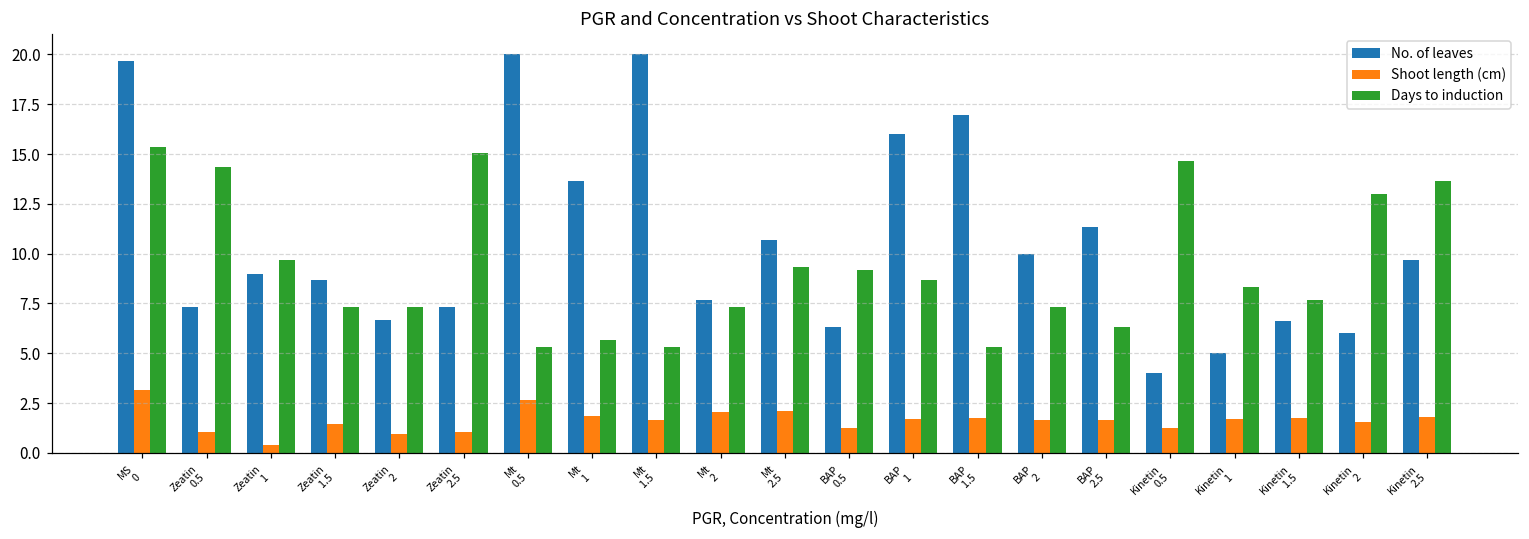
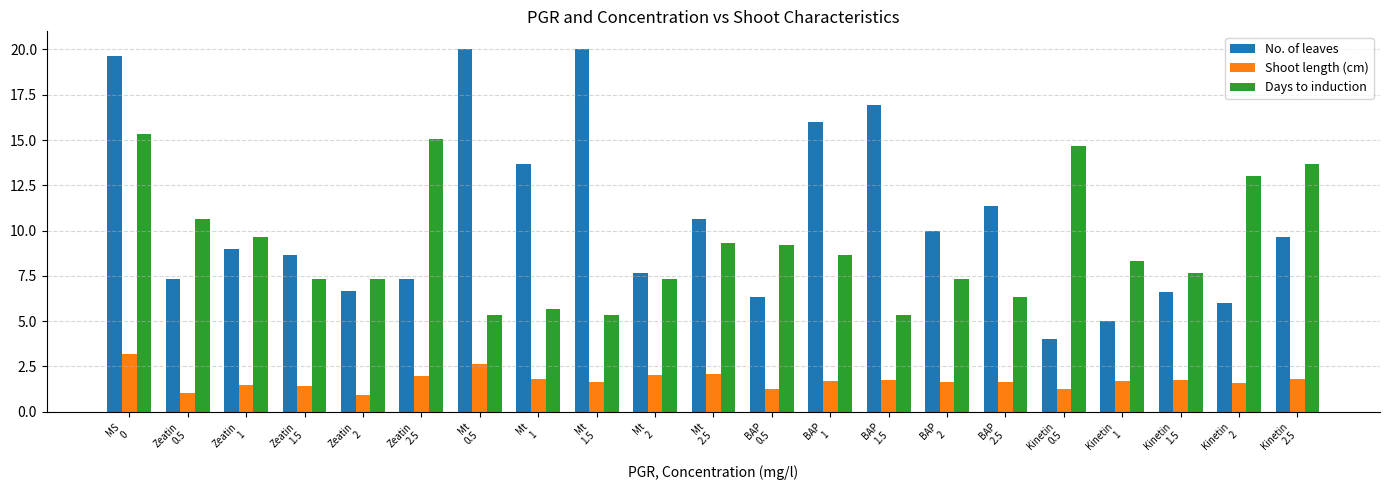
Days to induction, Zeatin 0.5: 14.3 -> 10.6
Shoot length (cm), Zeatin 1: 0.4 -> 1.5
Shoot length (cm), Zeatin 2.5: 1.0 -> 2.0
